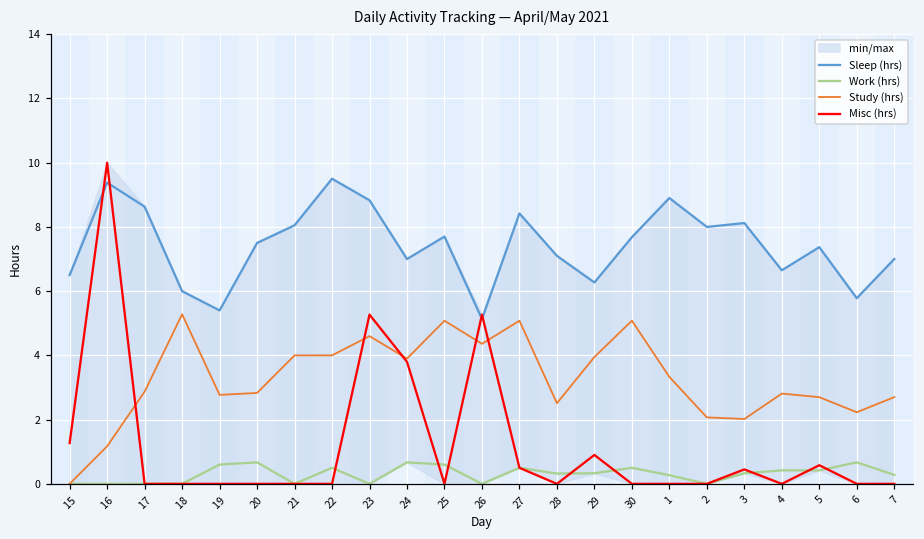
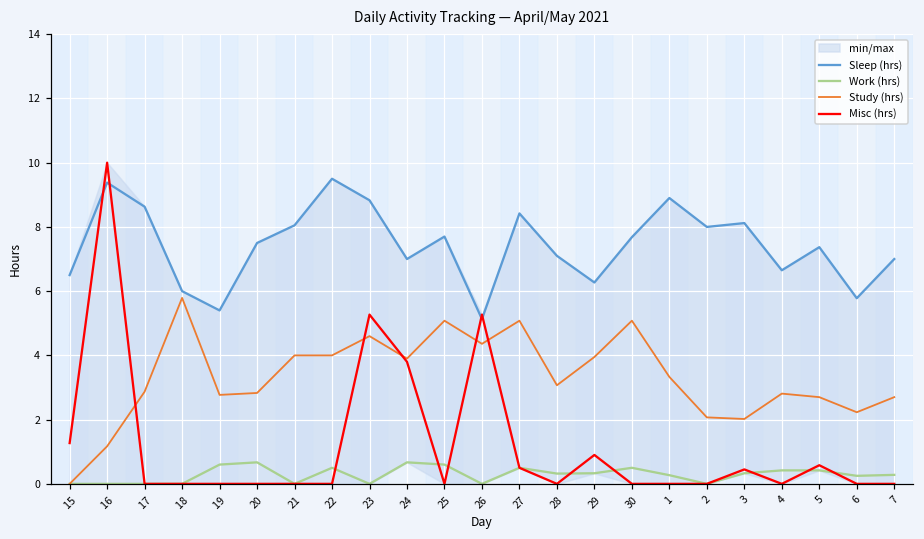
Study (hrs), 18: 5.3 -> 5.8
Study (hrs), 28: 2.5 -> 3.1
Work (hrs), 6: 0.7 -> 0.3
